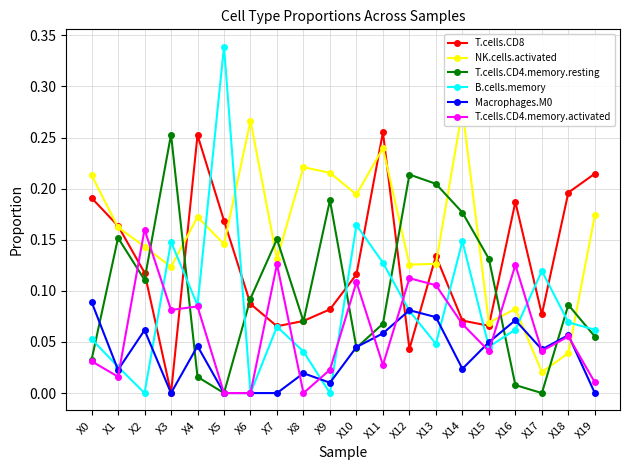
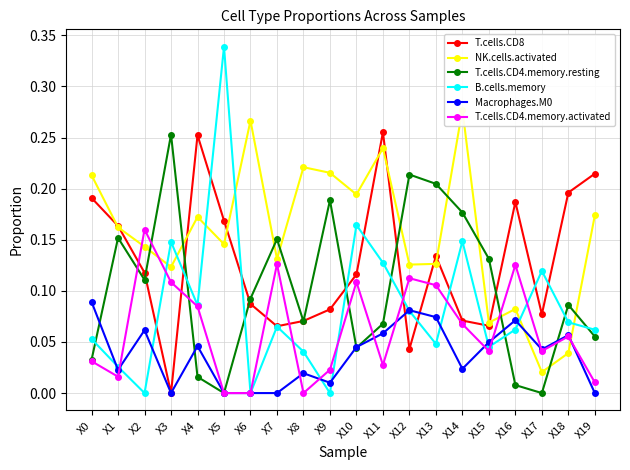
T.cells.CD4.memory.activated, X3: 0.081 -> 0.108
